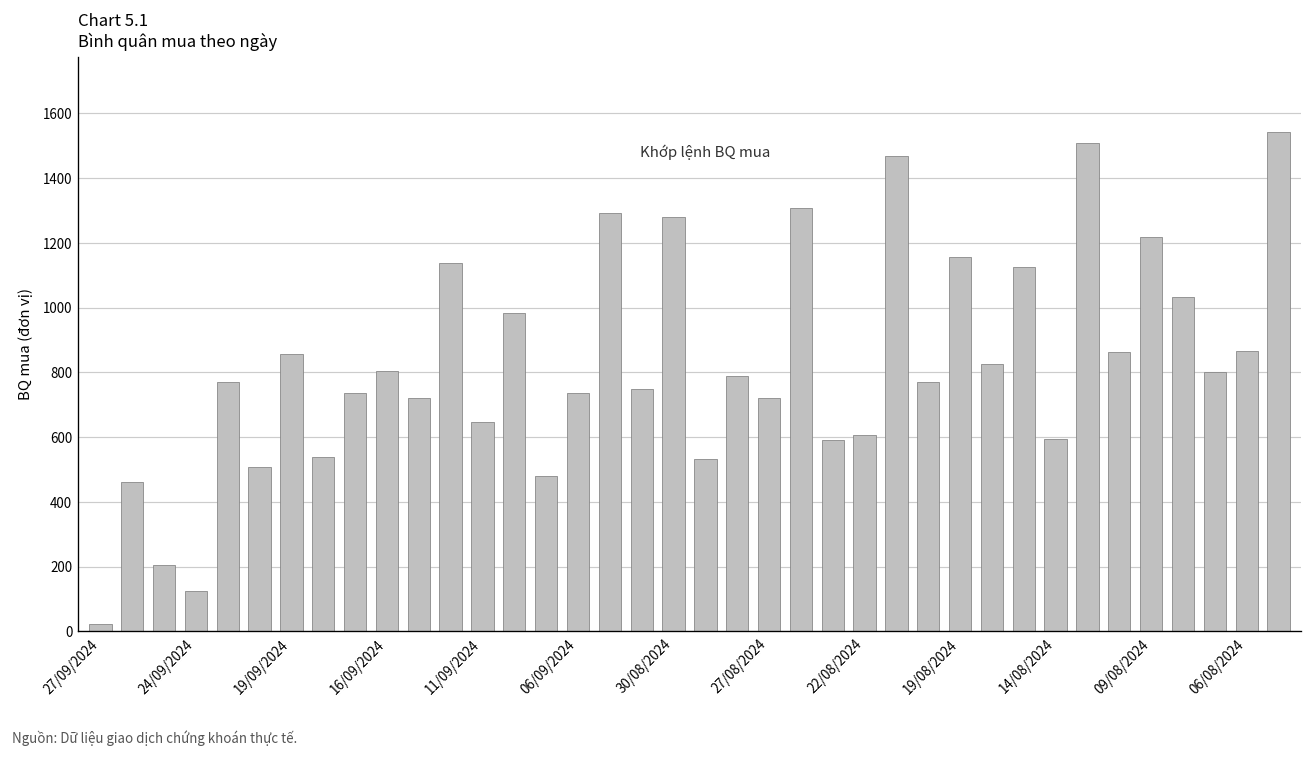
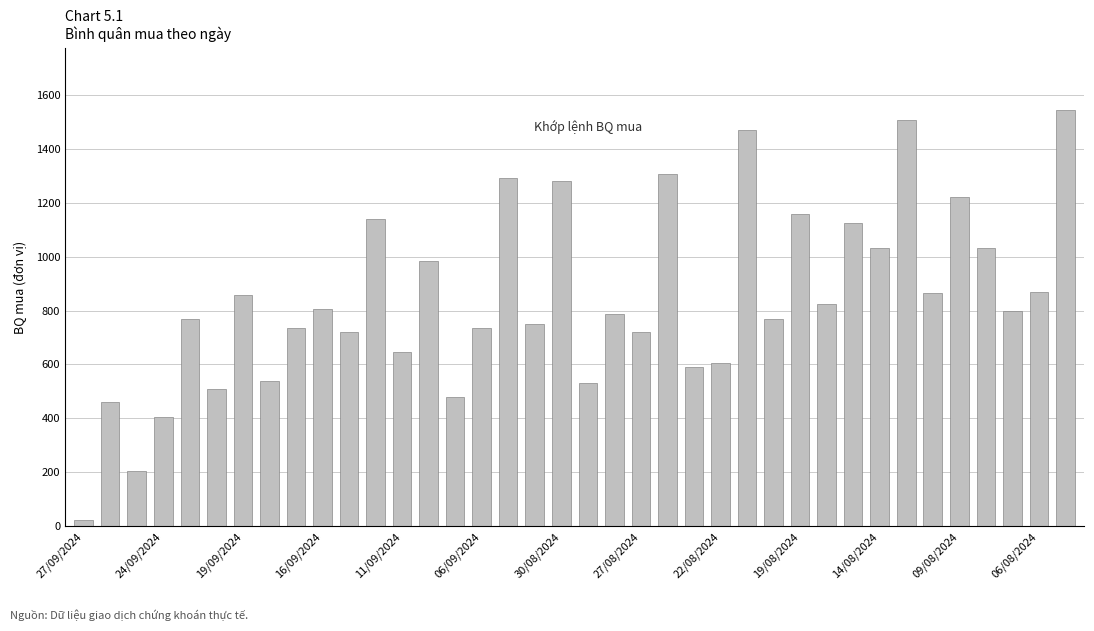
24/09/2024: 130 -> 410
14/08/2024: 590 -> 1030
